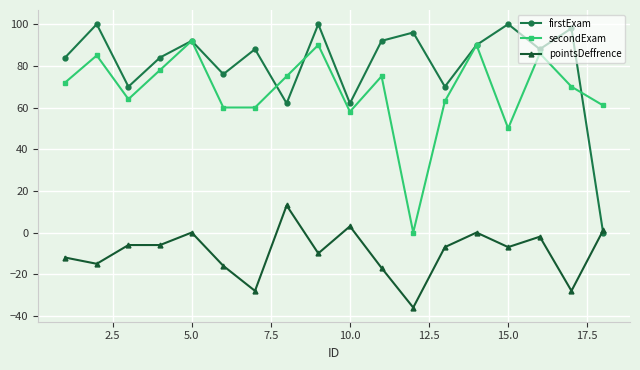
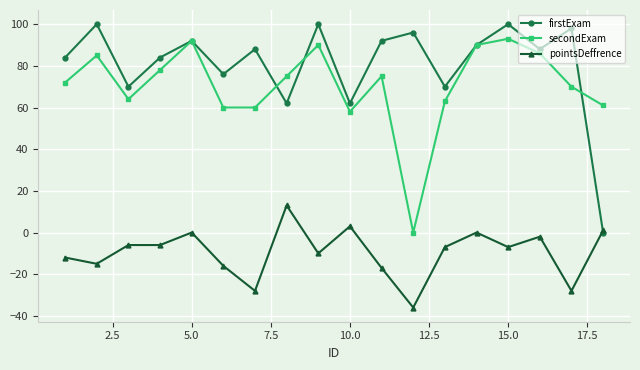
secondExam, 15.0: 50 -> 93
